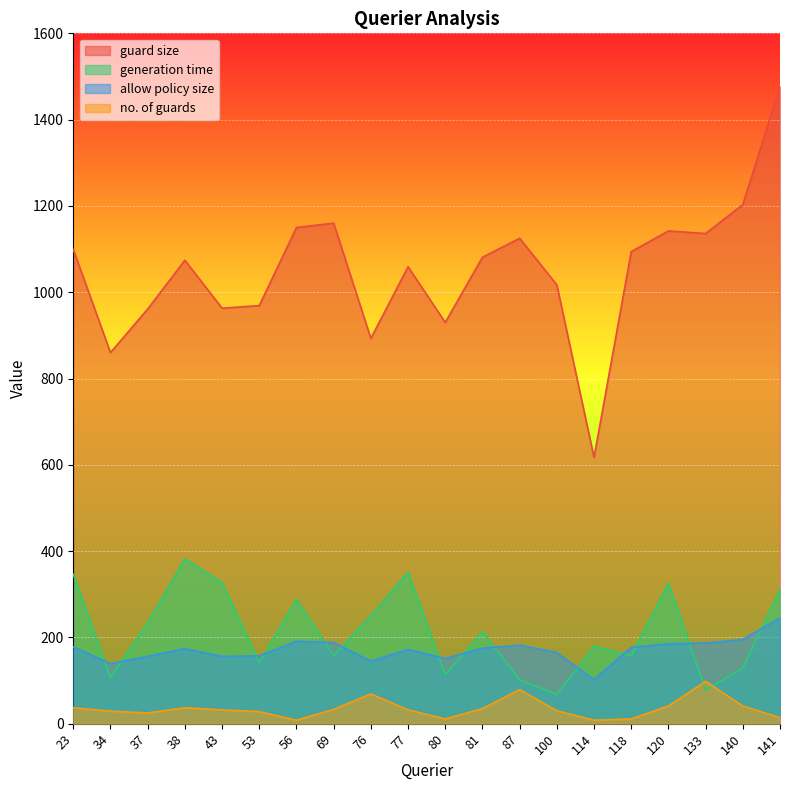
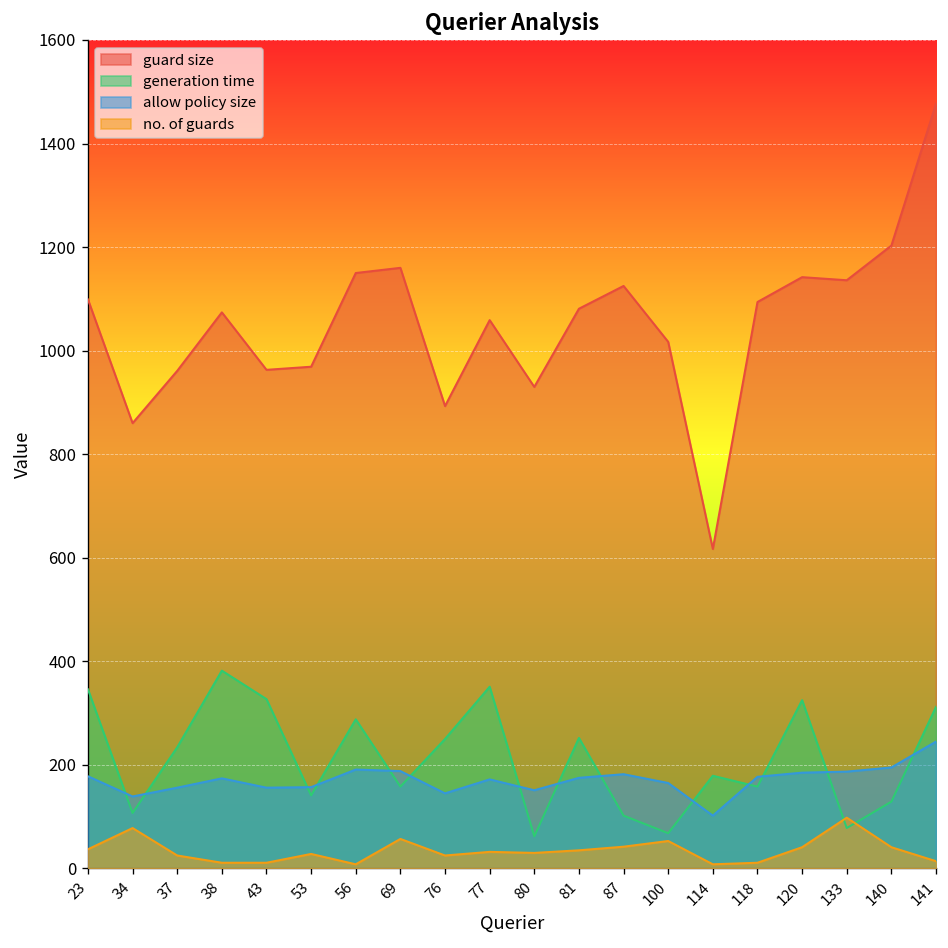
no. of guards, 34: 30 -> 80
no. of guards, 38: 40 -> 10
no. of guards, 43: 30 -> 10
no. of guards, 69: 30 -> 60
no. of guards, 76: 70 -> 30
generation time, 80: 110 -> 60
no. of guards, 80: 10 -> 30
generation time, 81: 210 -> 250
no. of guards, 87: 80 -> 40
no. of guards, 100: 30 -> 50
